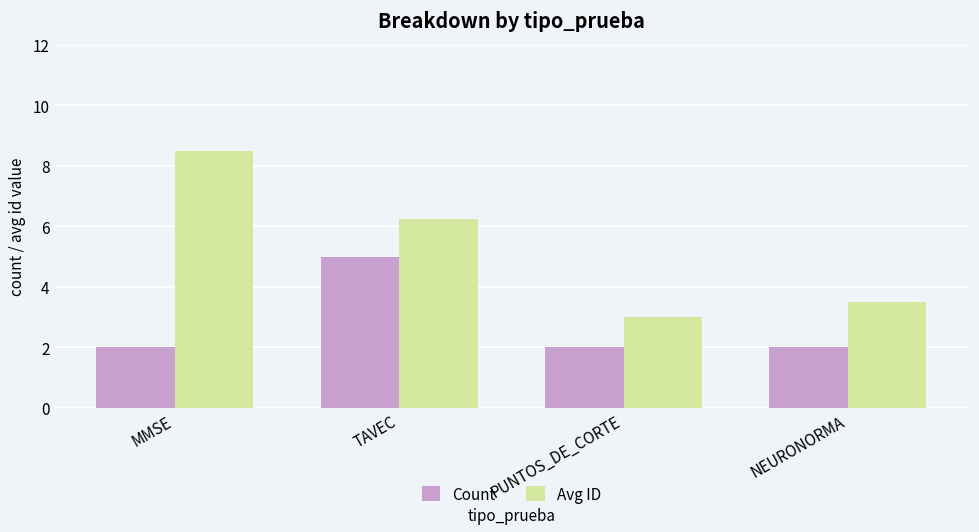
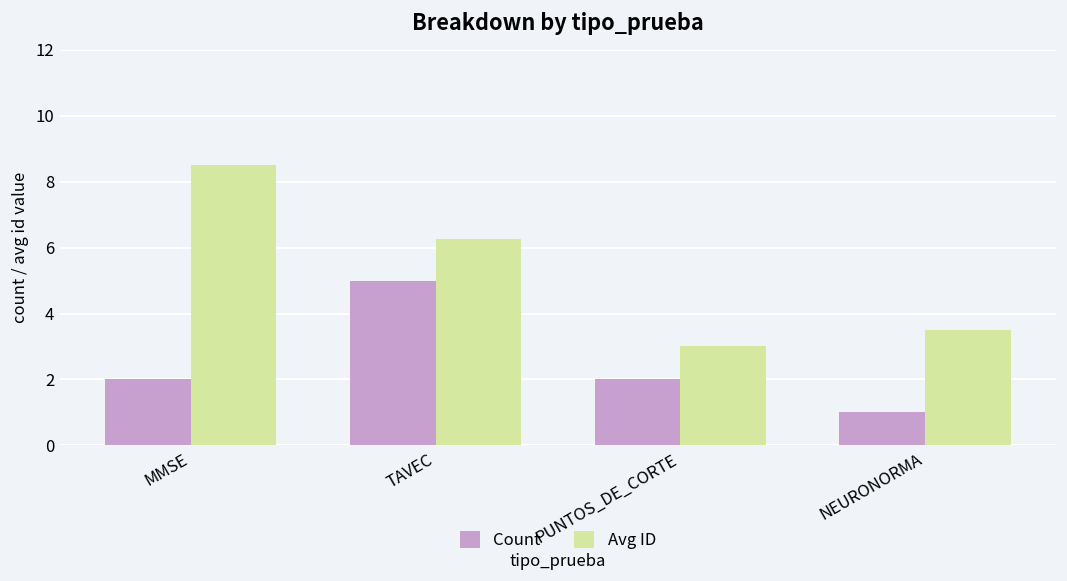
Count, NEURONORMA: 2 -> 1
